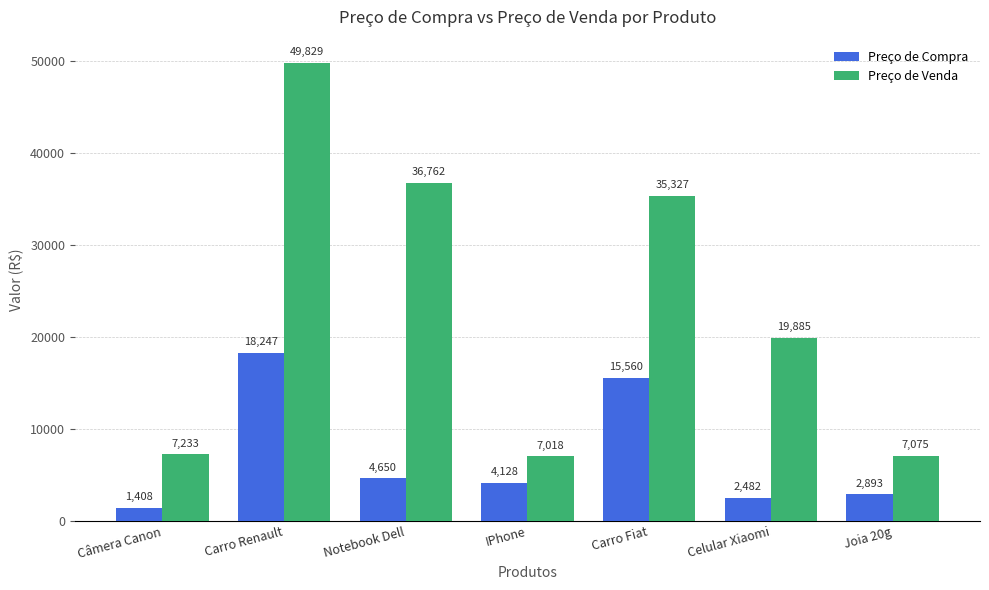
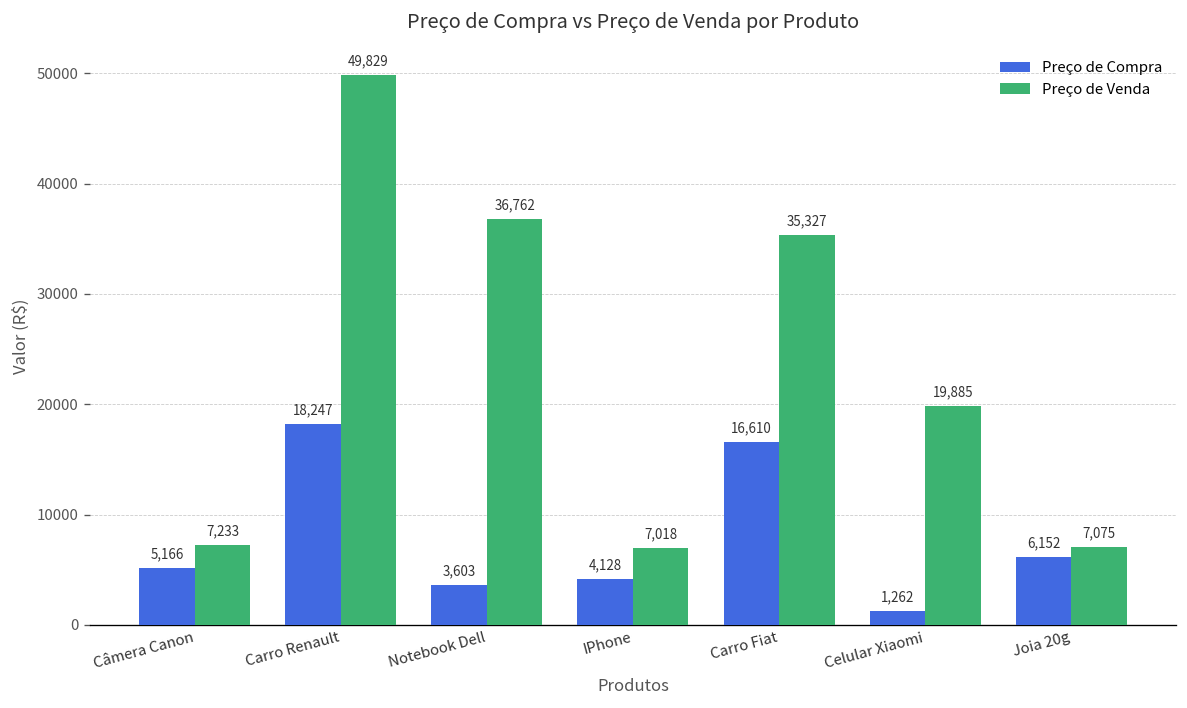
Preço de Compra, Câmera Canon: 1,408 -> 5,166
Preço de Compra, Notebook Dell: 4,650 -> 3,603
Preço de Compra, Carro Fiat: 15,560 -> 16,610
Preço de Compra, Celular Xiaomi: 2,482 -> 1,262
Preço de Compra, Joia 20g: 2,893 -> 6,152
